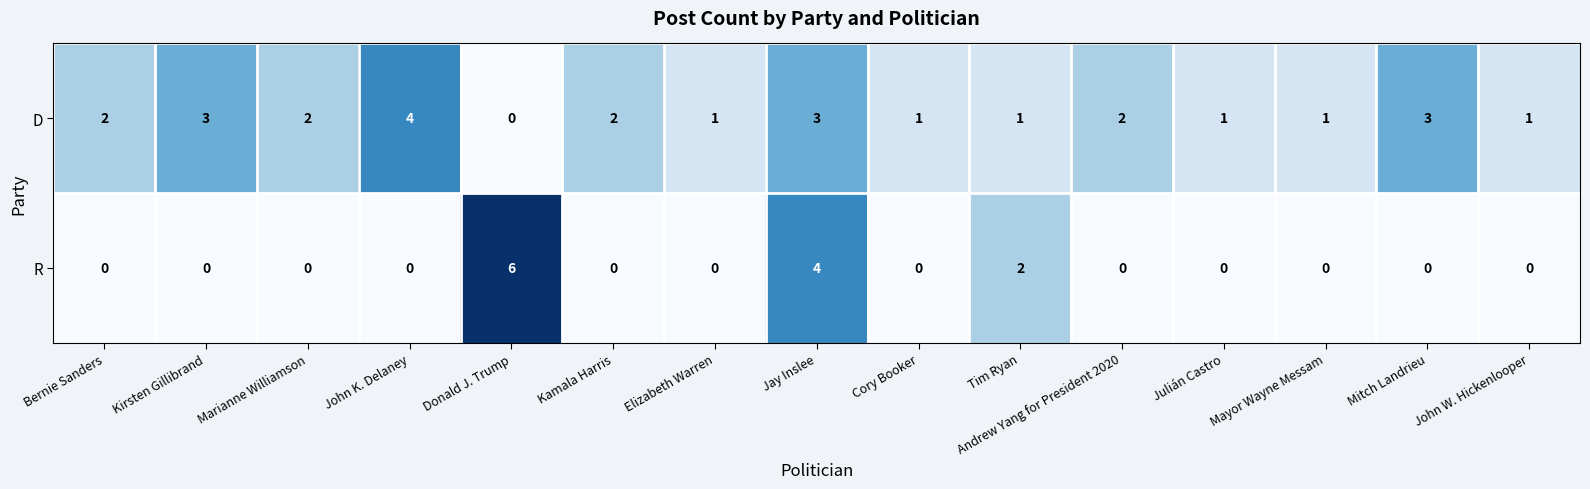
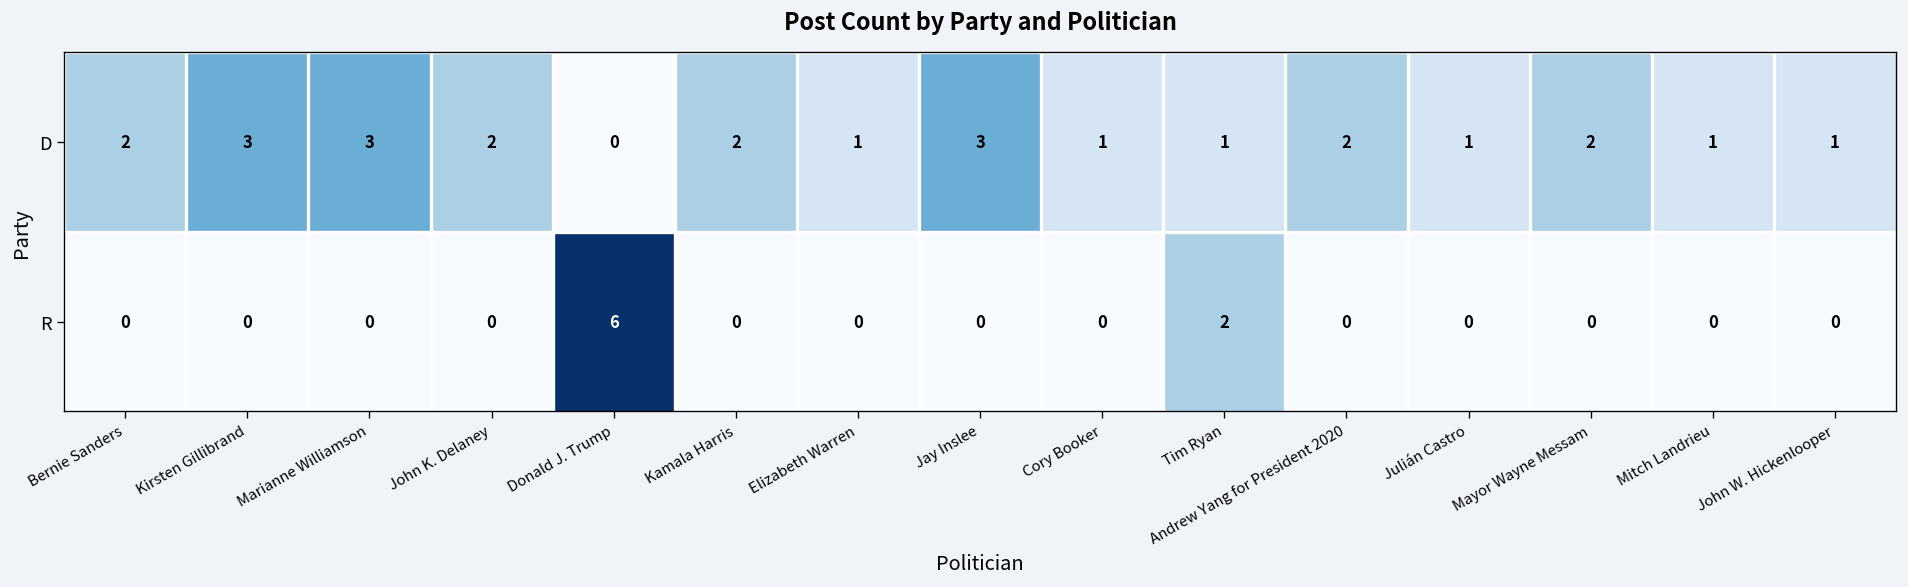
D, Marianne Williamson: 2 -> 3
D, John K. Delaney: 4 -> 2
D, Mayor Wayne Messam: 1 -> 2
D, Mitch Landrieu: 3 -> 1
R, Jay Inslee: 4 -> 0
